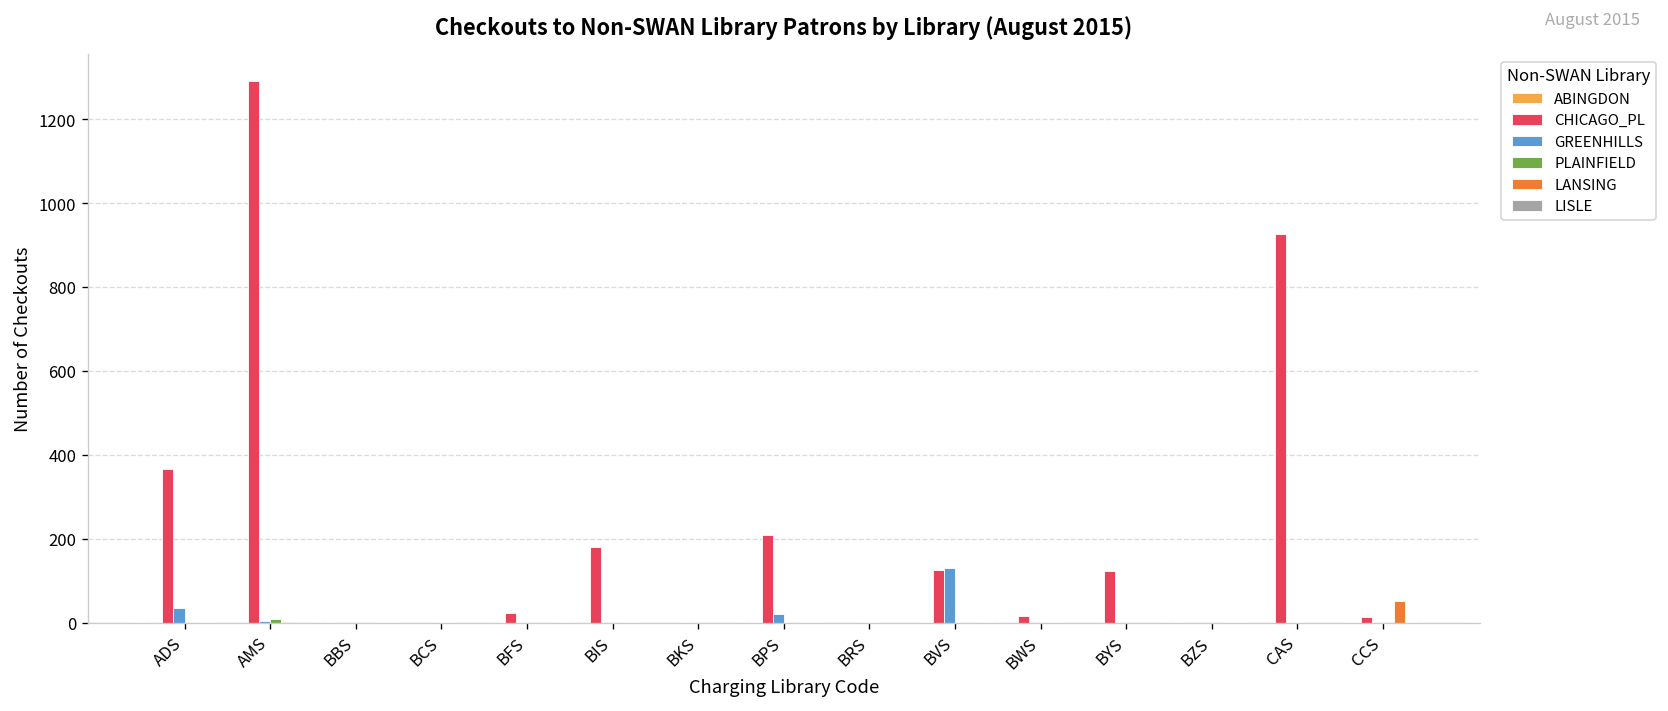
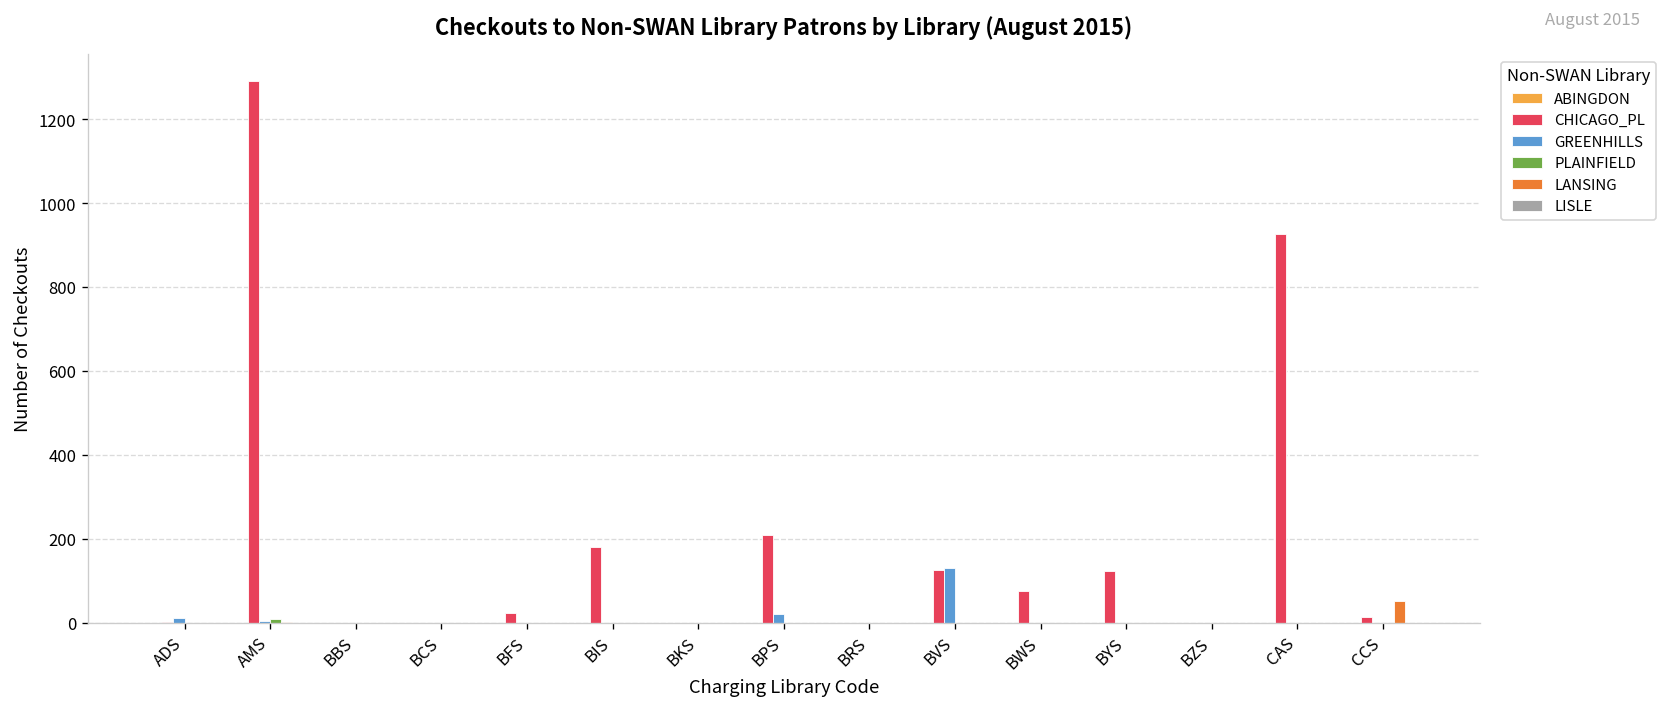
CHICAGO_PL, ADS: 370 -> 0
GREENHILLS, ADS: 40 -> 10
CHICAGO_PL, BWS: 20 -> 80
